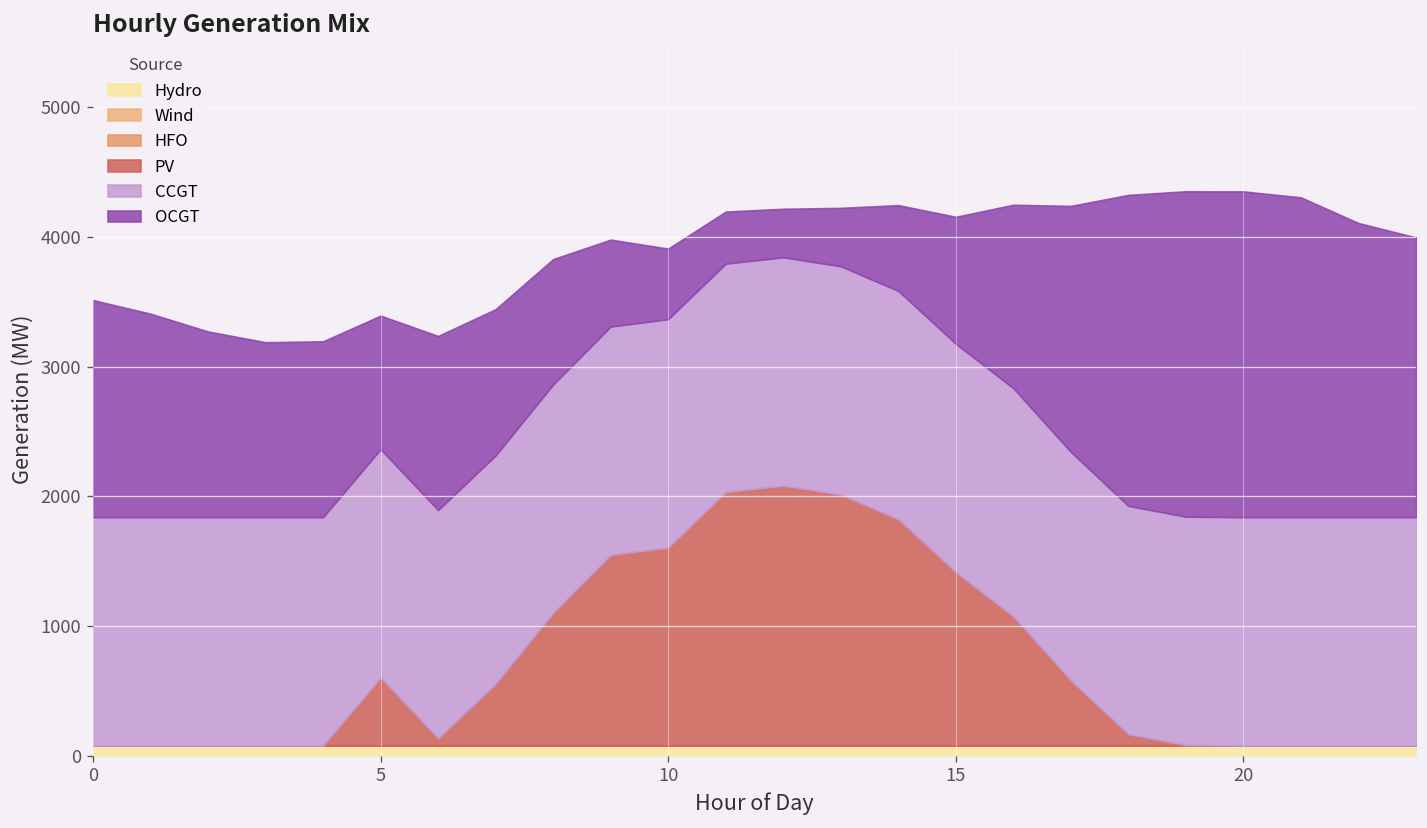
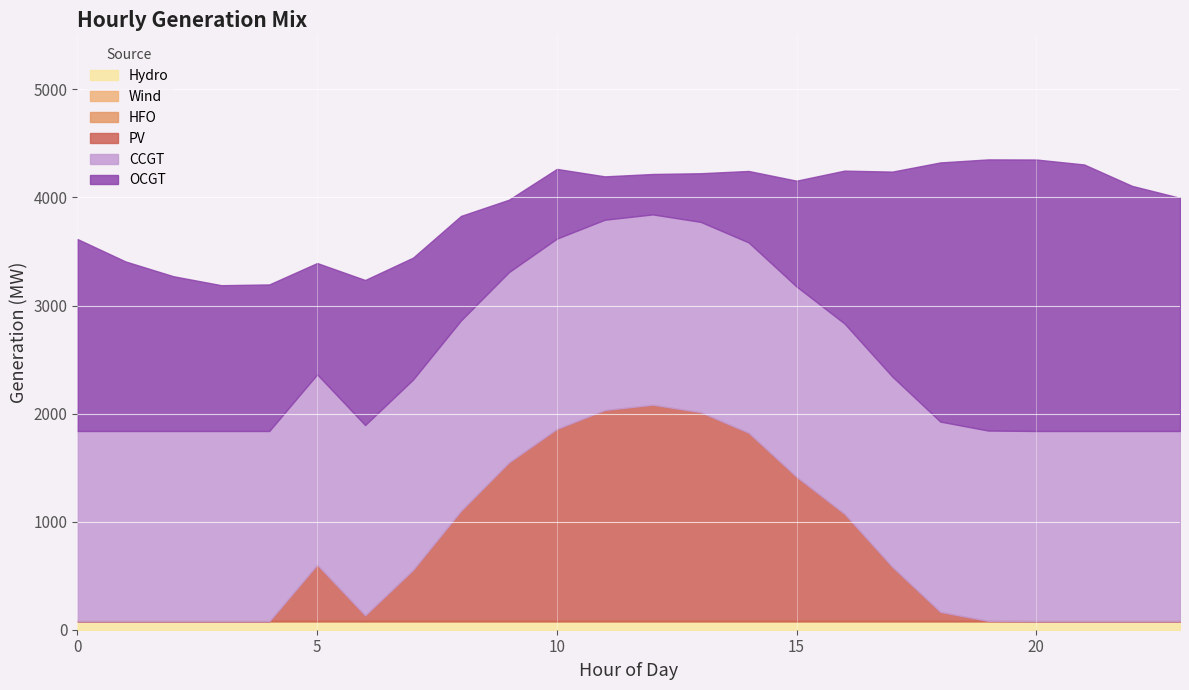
OCGT, 0: 1670 -> 1780
PV, 10: 1530 -> 1780
OCGT, 10: 540 -> 650
